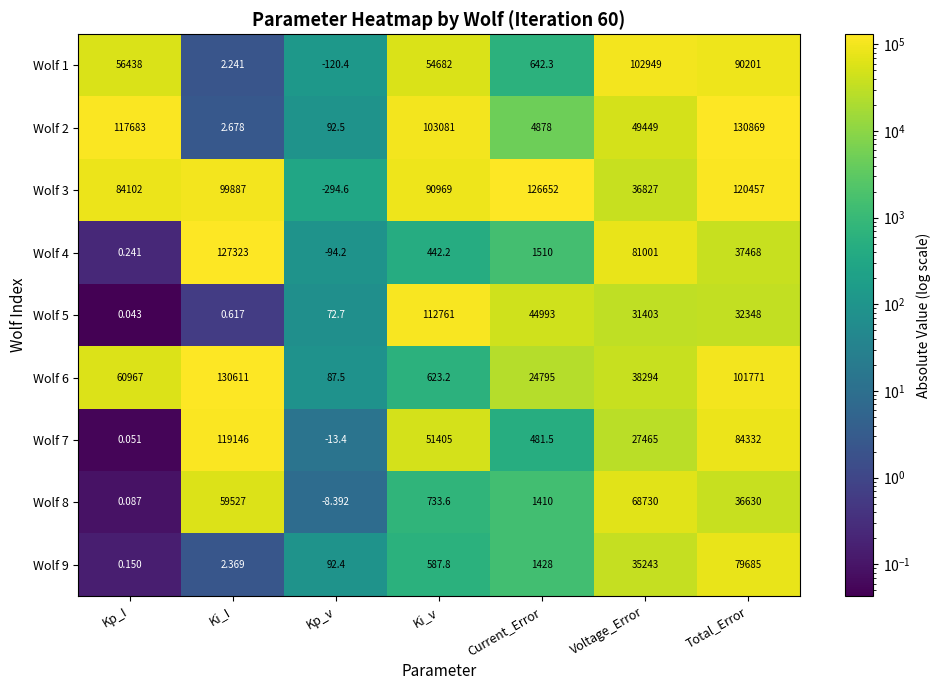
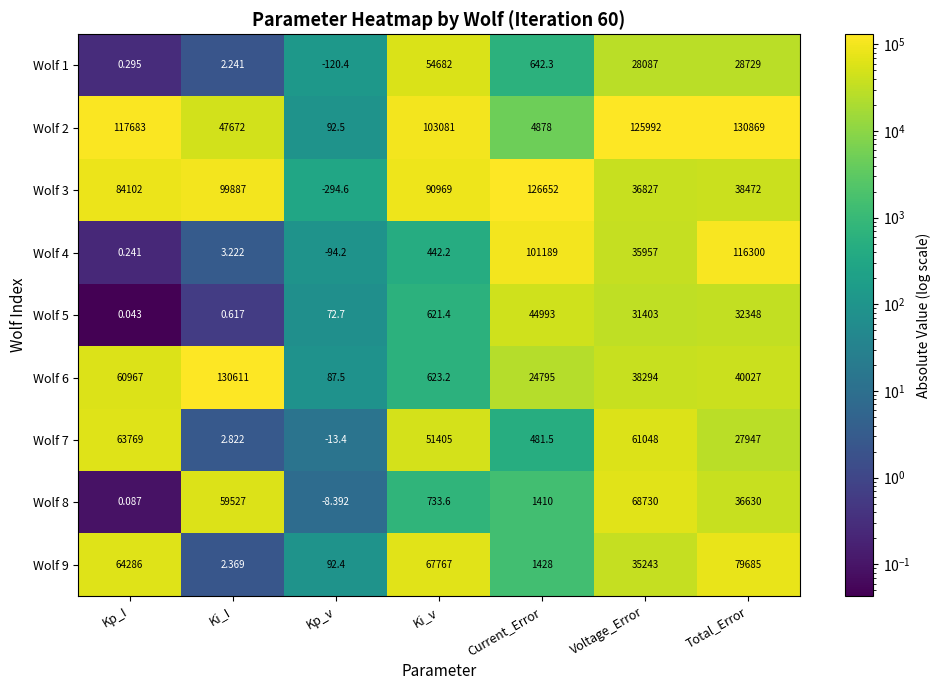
Wolf 1, Kp_I: 56438 -> 0.295
Wolf 1, Voltage_Error: 102949 -> 28087
Wolf 1, Total_Error: 90201 -> 28729
Wolf 2, Ki_I: 2.678 -> 47672
Wolf 2, Voltage_Error: 49449 -> 125992
Wolf 3, Total_Error: 120457 -> 38472
Wolf 4, Ki_I: 127323 -> 3.222
Wolf 4, Current_Error: 1510 -> 101189
Wolf 4, Voltage_Error: 81001 -> 35957
Wolf 4, Total_Error: 37468 -> 116300
Wolf 5, Ki_v: 112761 -> 621.4
Wolf 6, Total_Error: 101771 -> 40027
Wolf 7, Kp_I: 0.051 -> 63769
Wolf 7, Ki_I: 119146 -> 2.822
Wolf 7, Voltage_Error: 27465 -> 61048
Wolf 7, Total_Error: 84332 -> 27947
Wolf 9, Kp_I: 0.150 -> 64286
Wolf 9, Ki_v: 587.8 -> 67767
